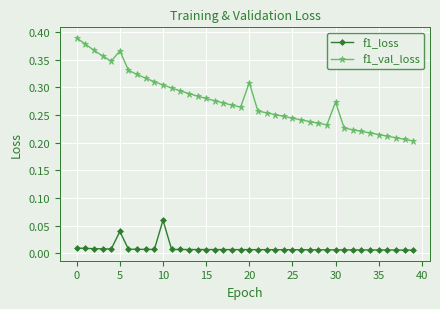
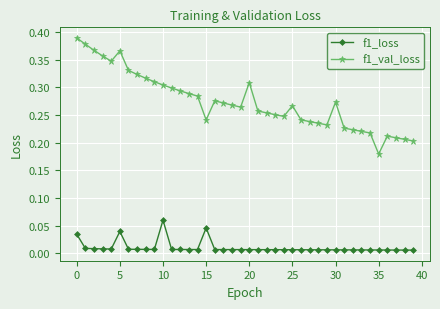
f1_loss, 0: 0.01 -> 0.03
f1_loss, 15: 0.01 -> 0.05
f1_val_loss, 15: 0.28 -> 0.24
f1_val_loss, 25: 0.24 -> 0.27
f1_val_loss, 35: 0.21 -> 0.18
